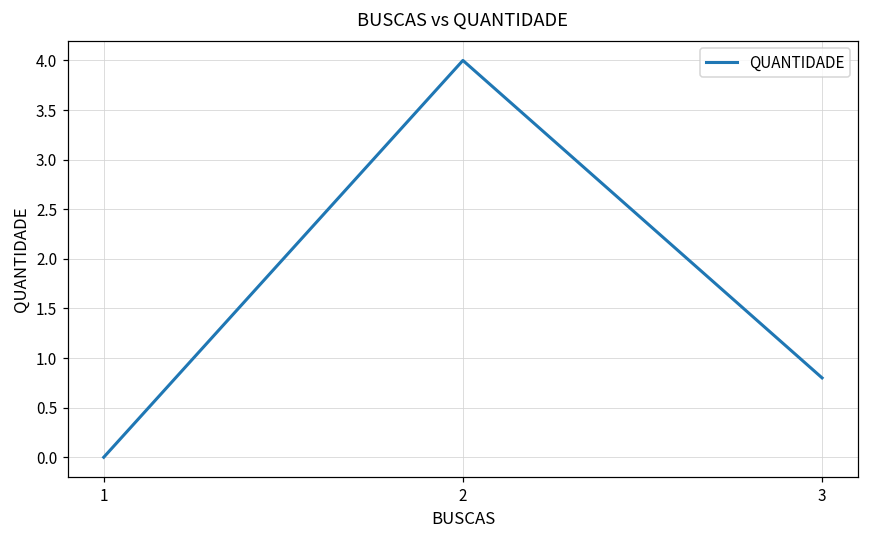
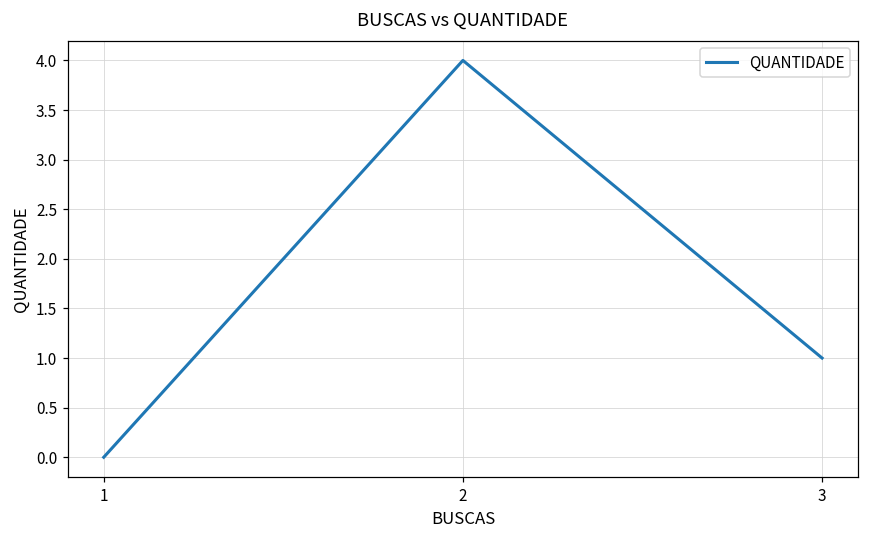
3: 0.8 -> 1.0
